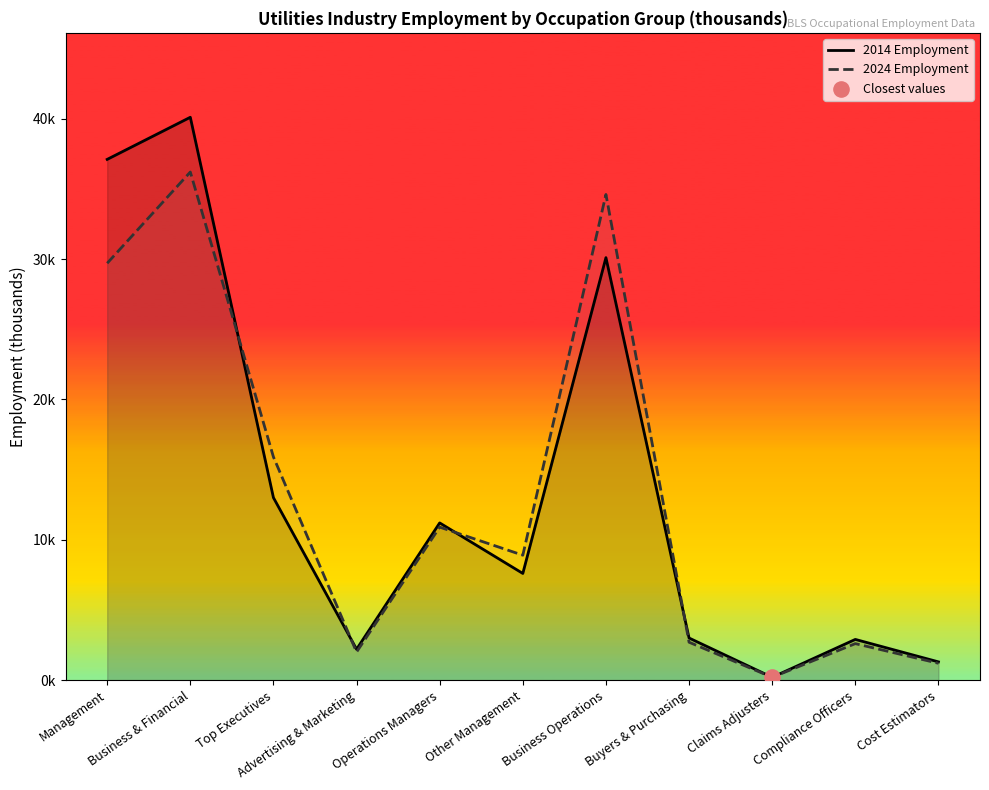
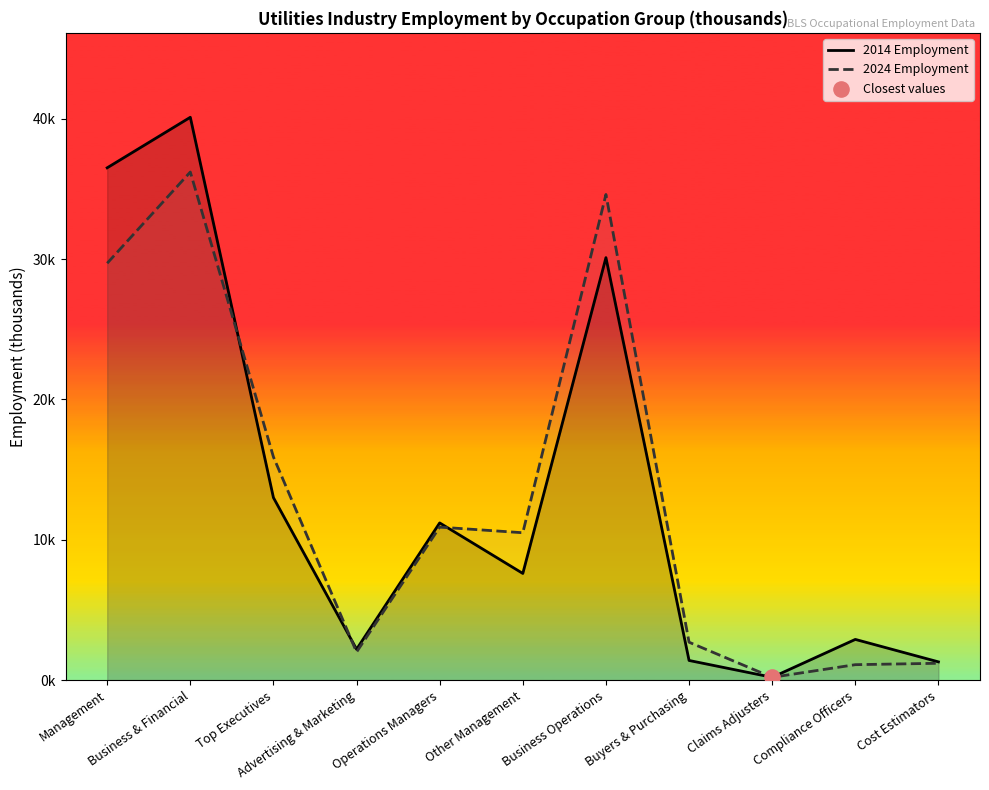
2014 Employment, Management: 37100 -> 36500
2024 Employment, Other Management: 8900 -> 10500
2014 Employment, Buyers & Purchasing: 3000 -> 1400
2024 Employment, Compliance Officers: 2600 -> 1100
